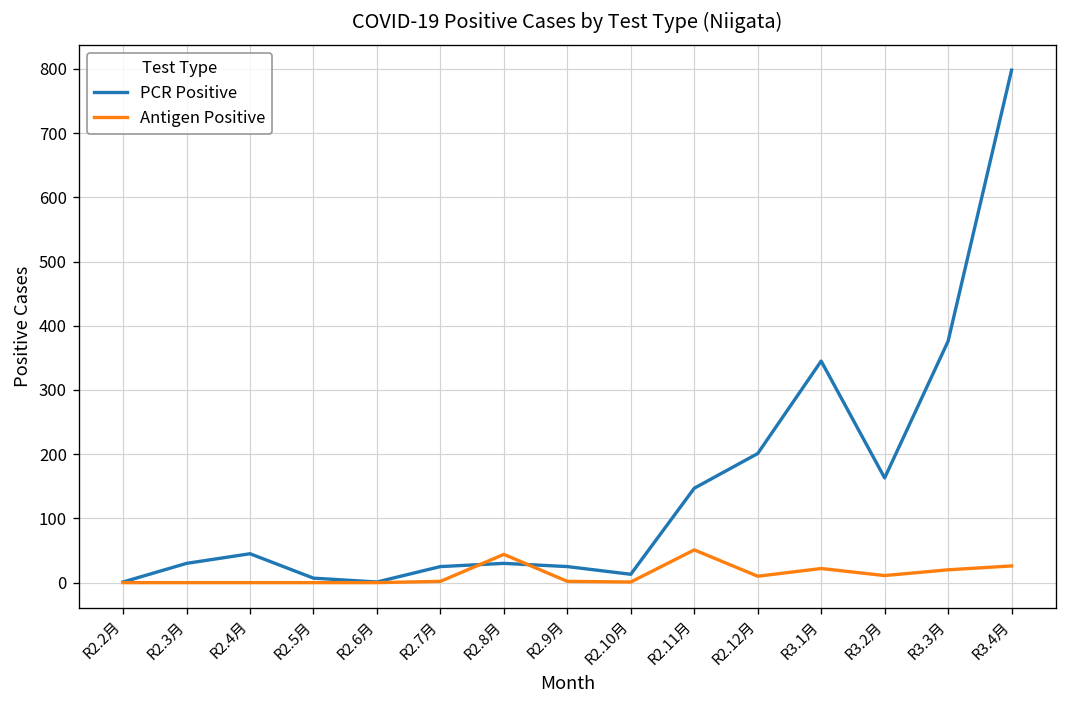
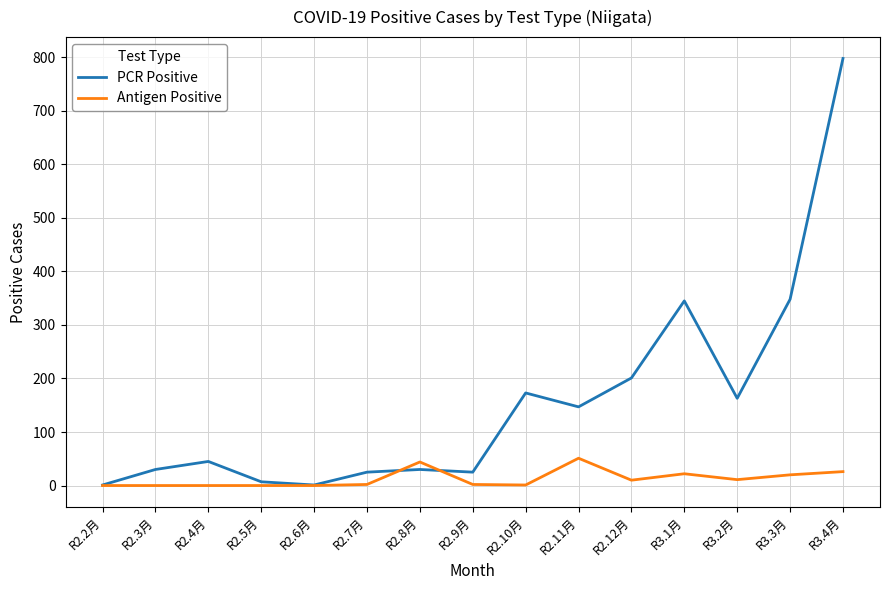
PCR Positive, R2.10月: 10 -> 170
PCR Positive, R3.3月: 380 -> 350
